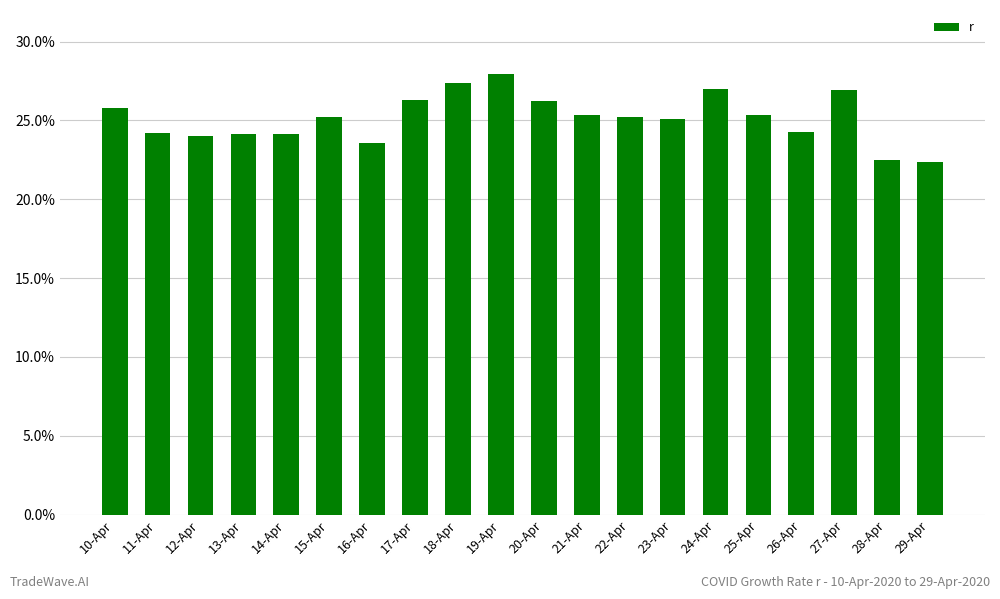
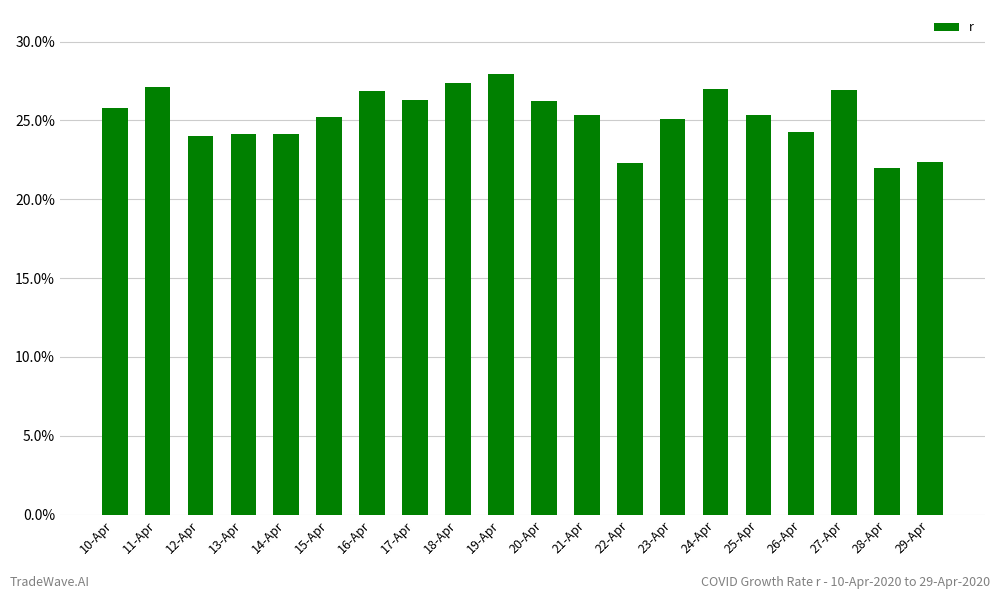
11-Apr: 24.2% -> 27.1%
16-Apr: 23.6% -> 26.9%
22-Apr: 25.2% -> 22.3%
28-Apr: 22.5% -> 22.0%
